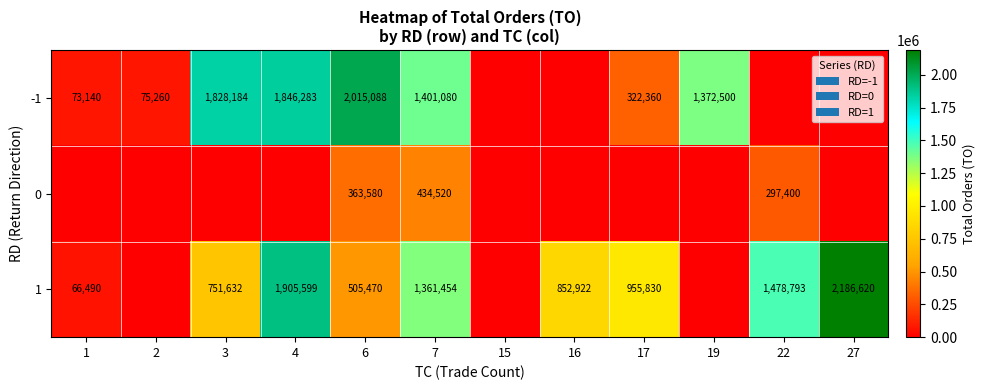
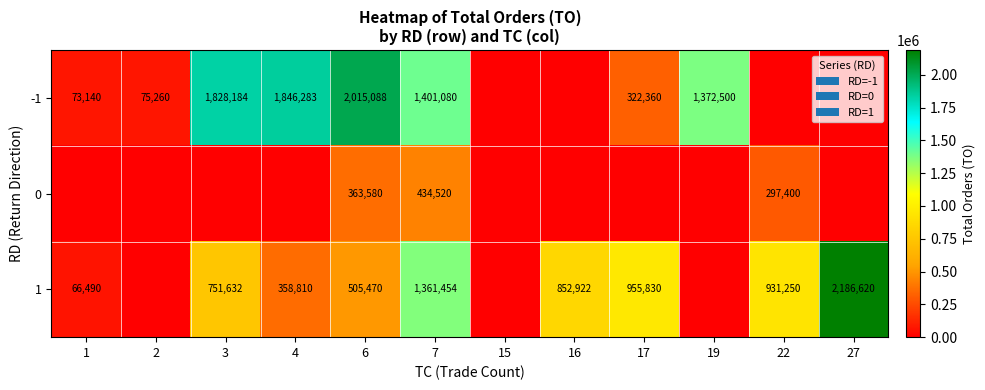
1, 4: 1,905,599 -> 358,810
1, 22: 1,478,793 -> 931,250
